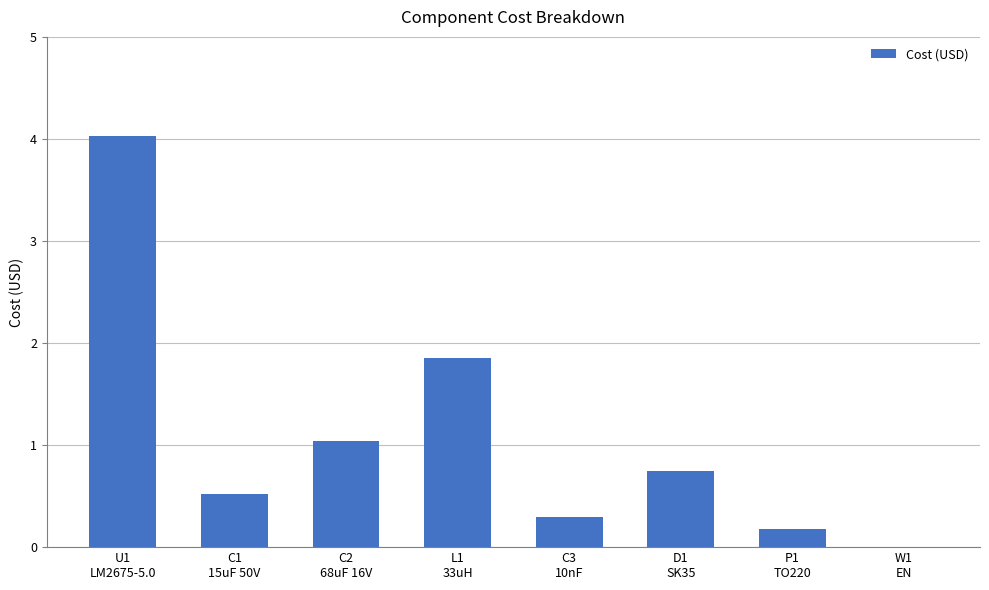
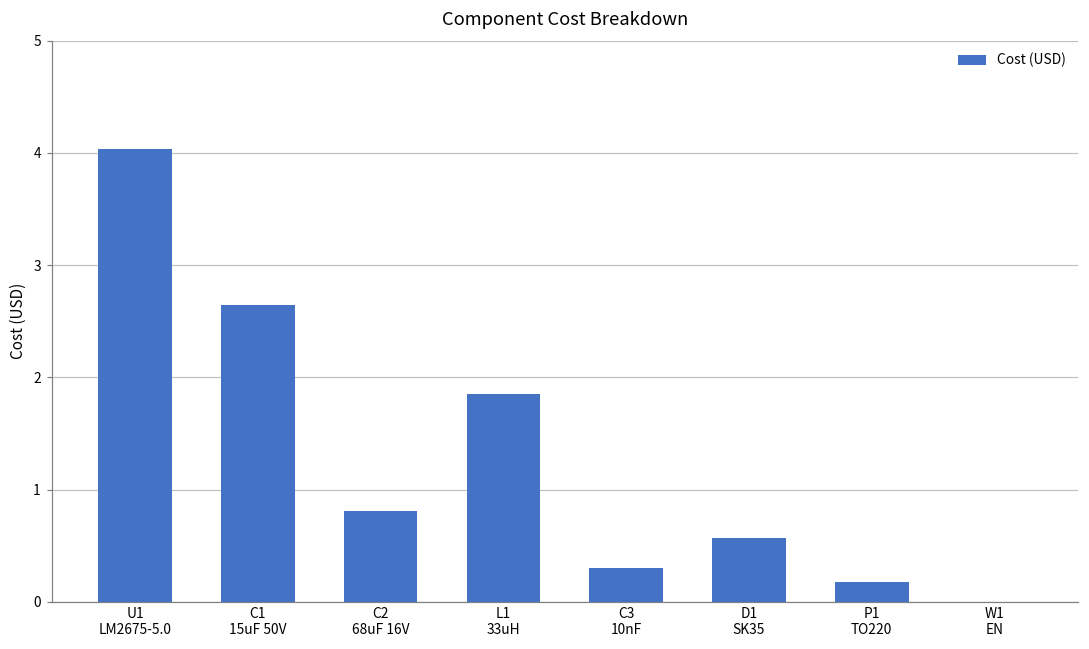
C1 15uF 50V: 0.52 -> 2.64
C2 68uF 16V: 1.04 -> 0.81
D1 SK35: 0.75 -> 0.57
